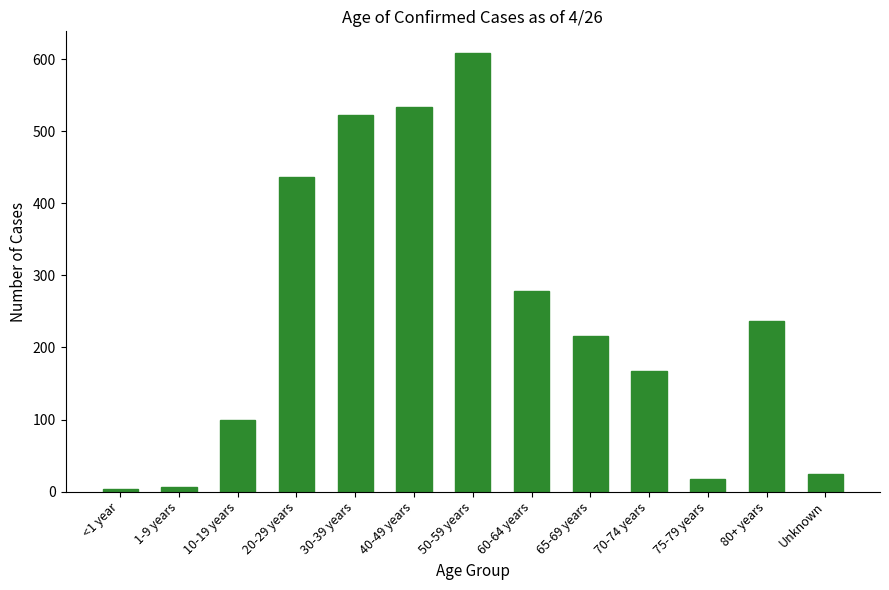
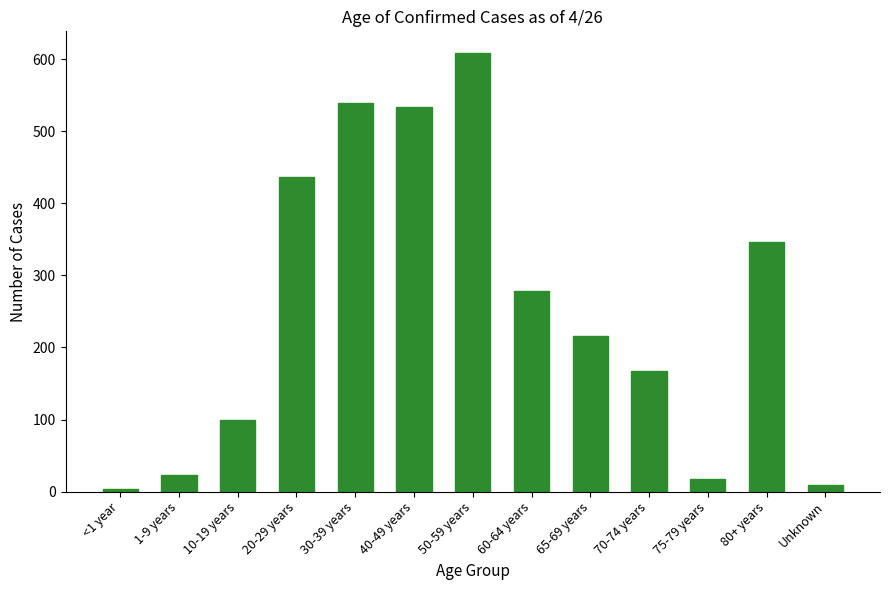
1-9 years: 10 -> 20
30-39 years: 520 -> 540
80+ years: 240 -> 350
Unknown: 30 -> 10
